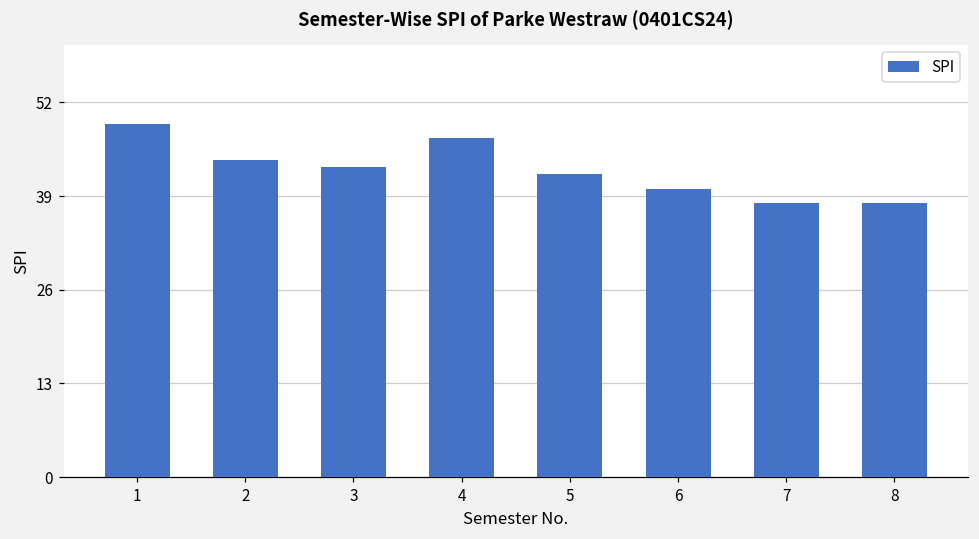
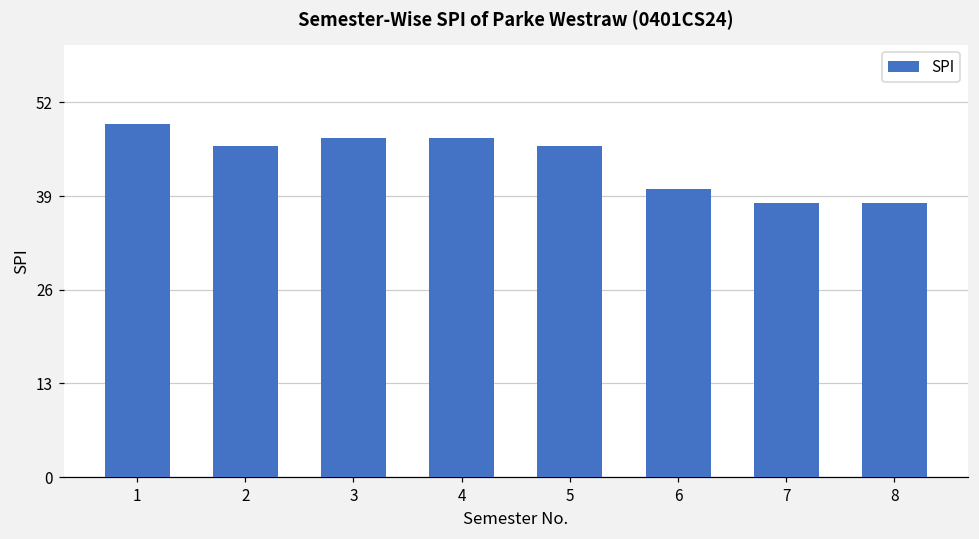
2: 44 -> 46
3: 43 -> 47
5: 42 -> 46
